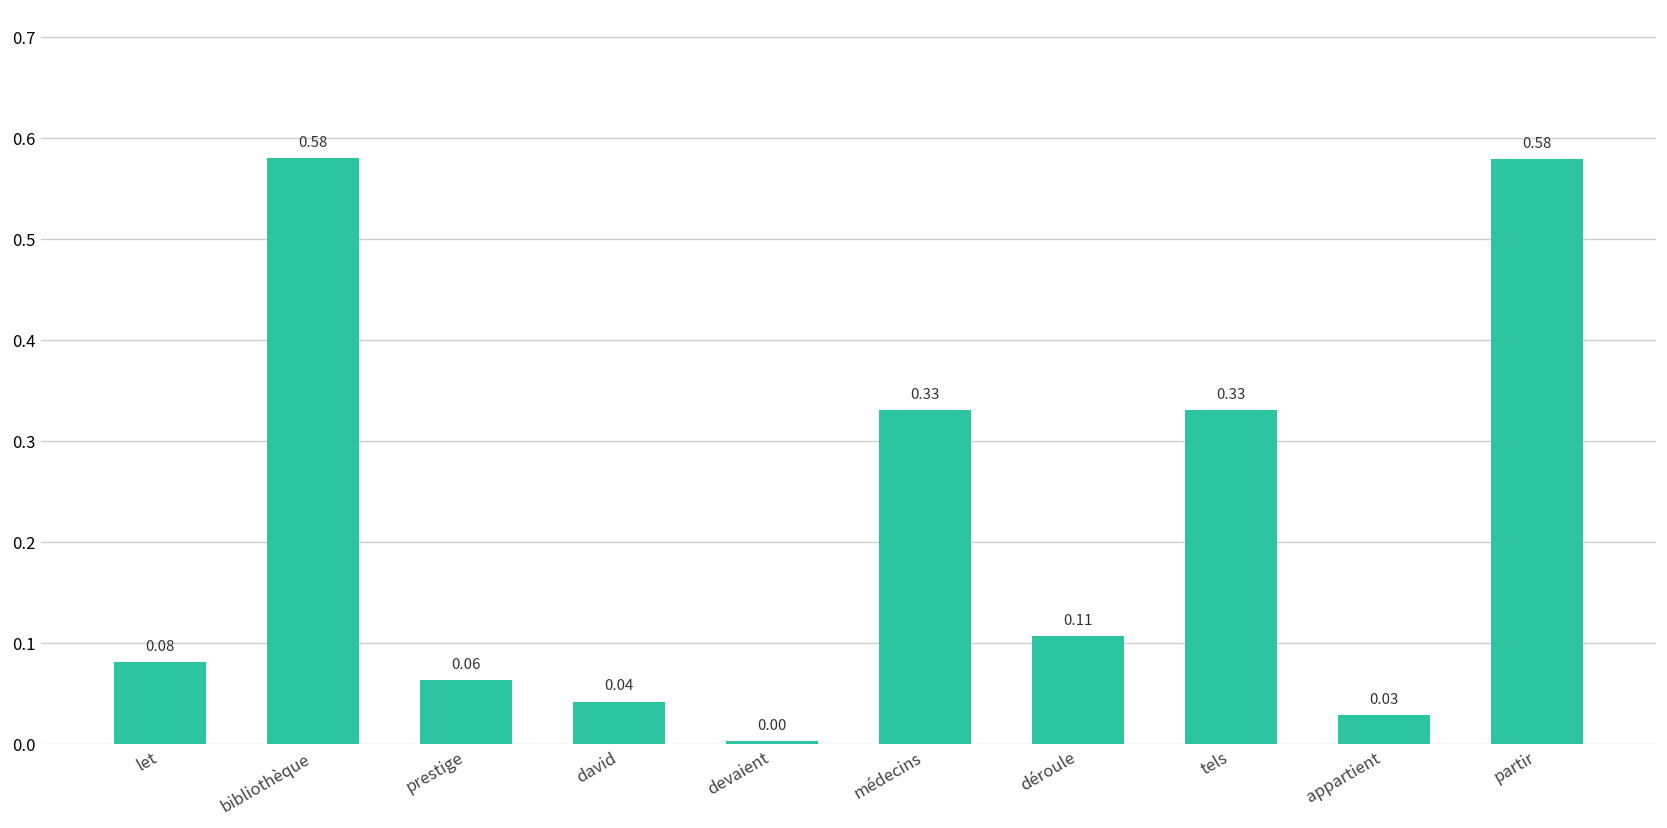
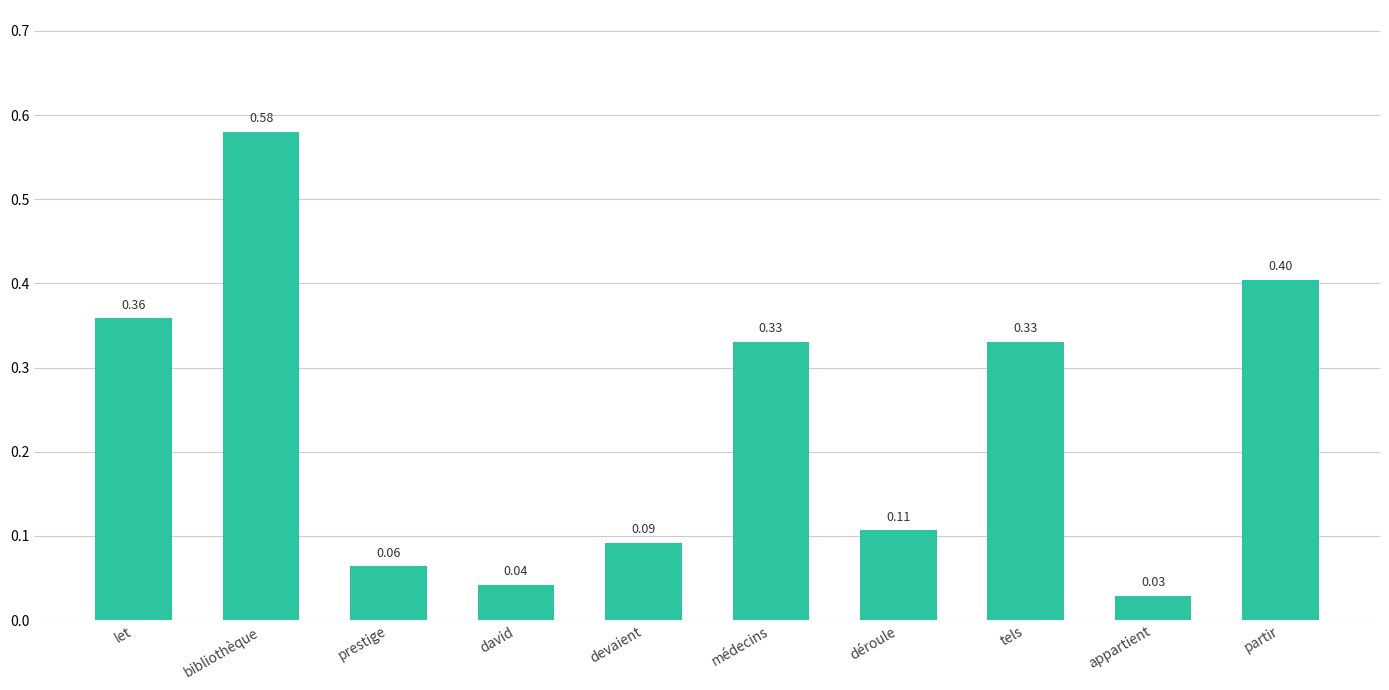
let: 0.08 -> 0.36
devaient: 0.00 -> 0.09
partir: 0.58 -> 0.40
